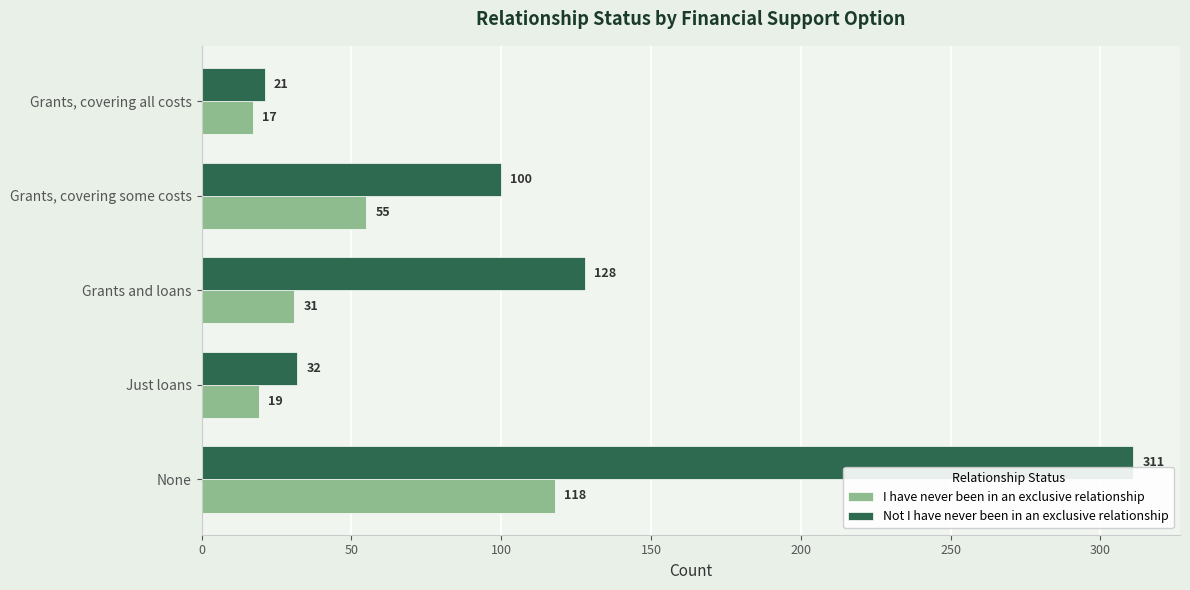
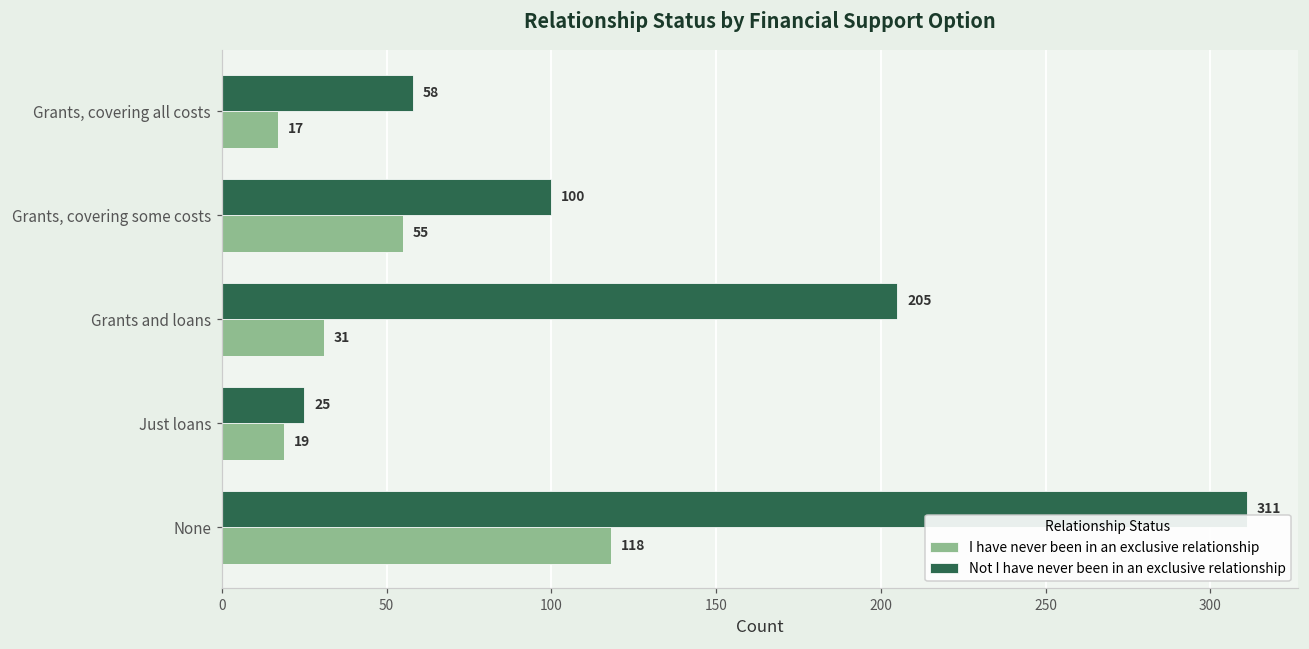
Not I have never been in an exclusive relationship, Grants, covering all costs: 21 -> 58
Not I have never been in an exclusive relationship, Grants and loans: 128 -> 205
Not I have never been in an exclusive relationship, Just loans: 32 -> 25
